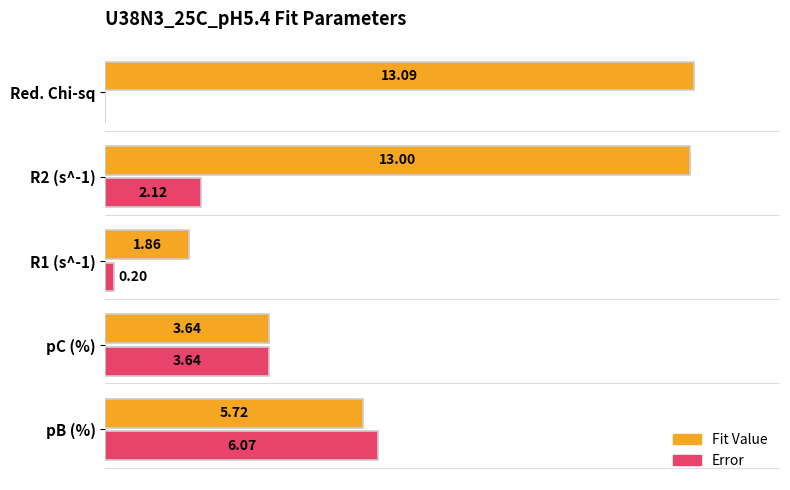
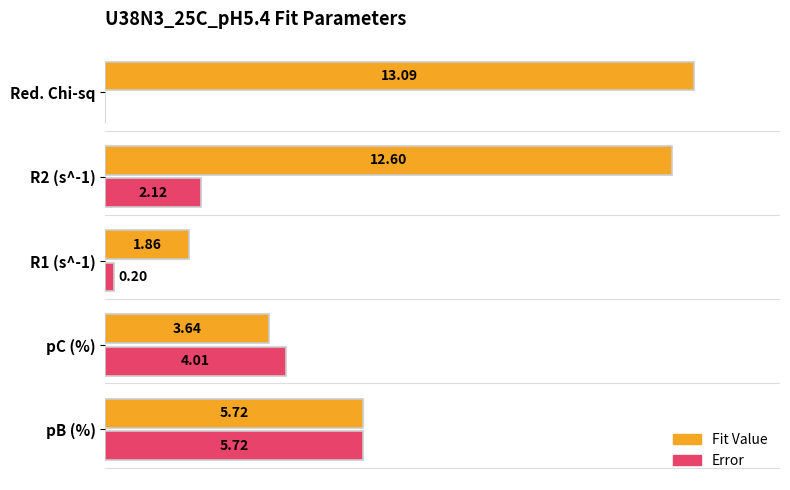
Fit Value, R2 (s^-1): 13.00 -> 12.60
Error, pC (%): 3.64 -> 4.01
Error, pB (%): 6.07 -> 5.72
